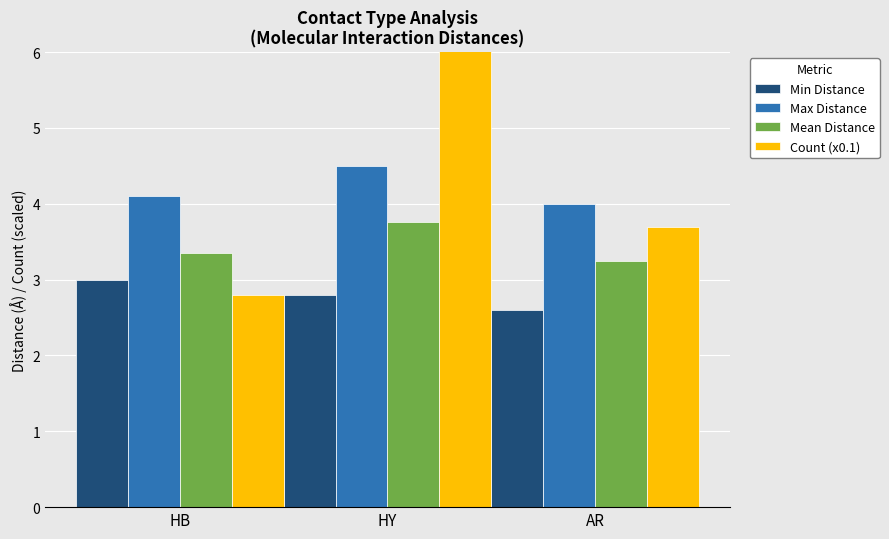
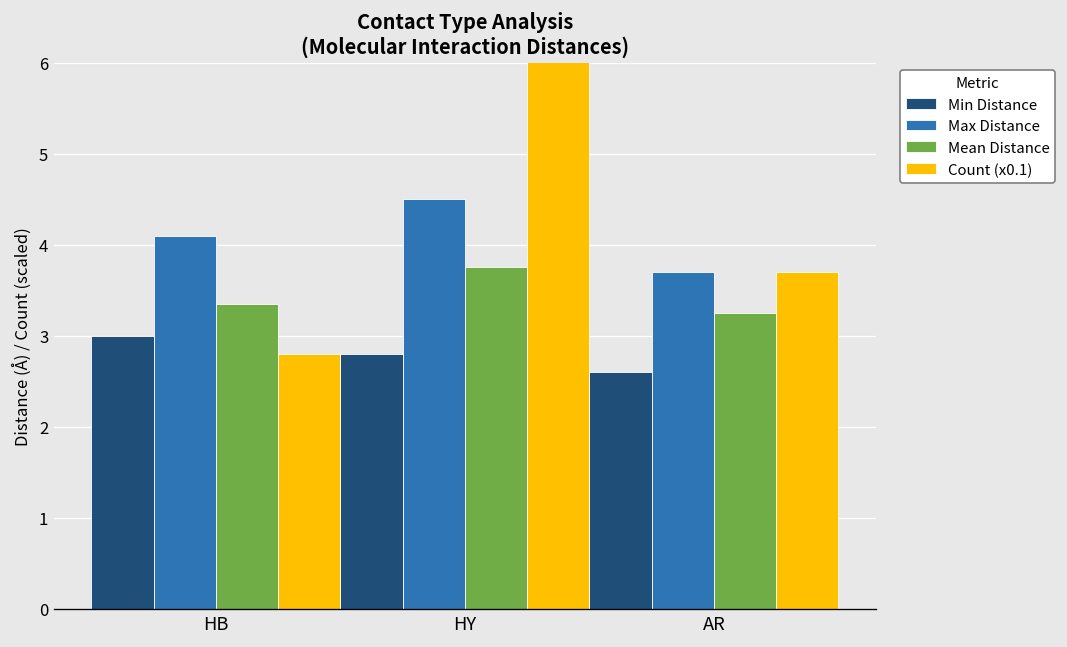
Max Distance, AR: 4.0 -> 3.7
